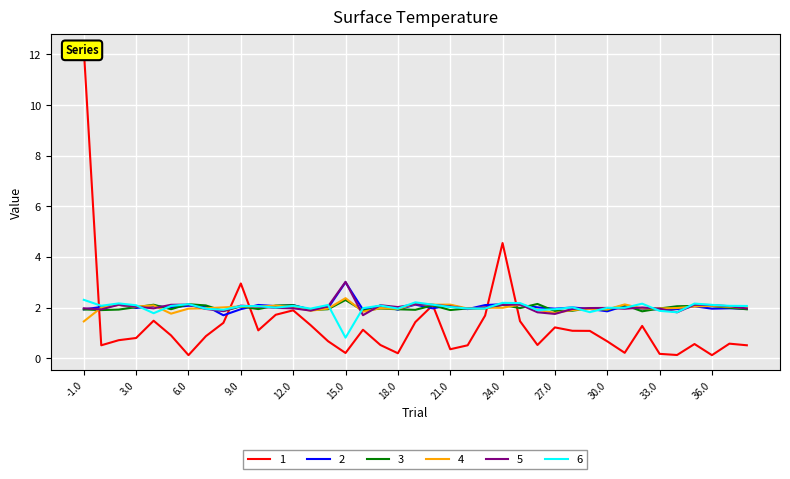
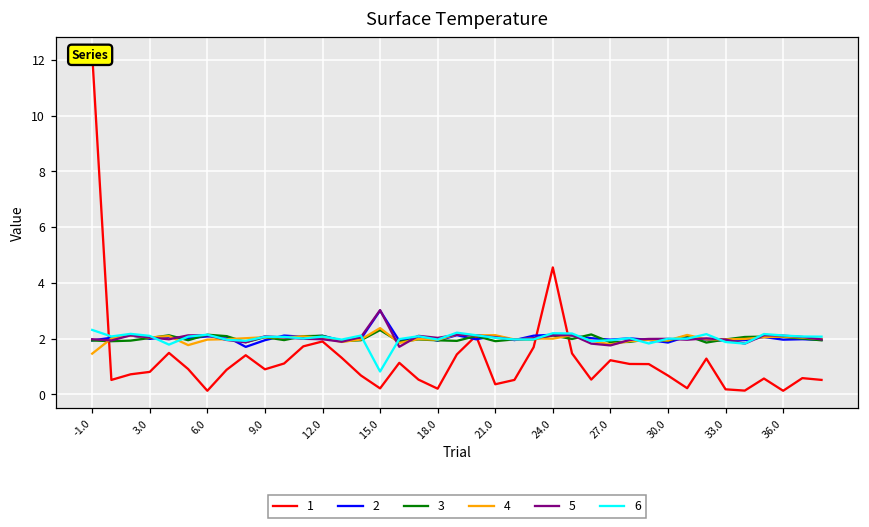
1, 9.0: 3.0 -> 0.9
